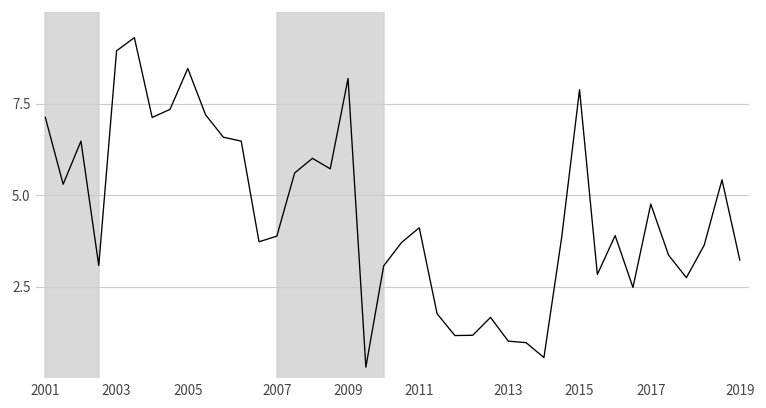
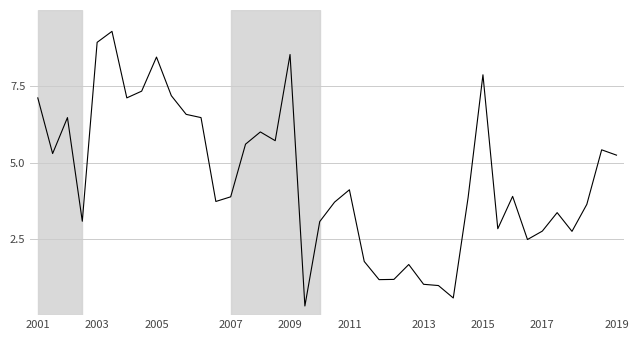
2009: 8.2 -> 8.5
2017: 4.8 -> 2.8
2019: 3.2 -> 5.2
